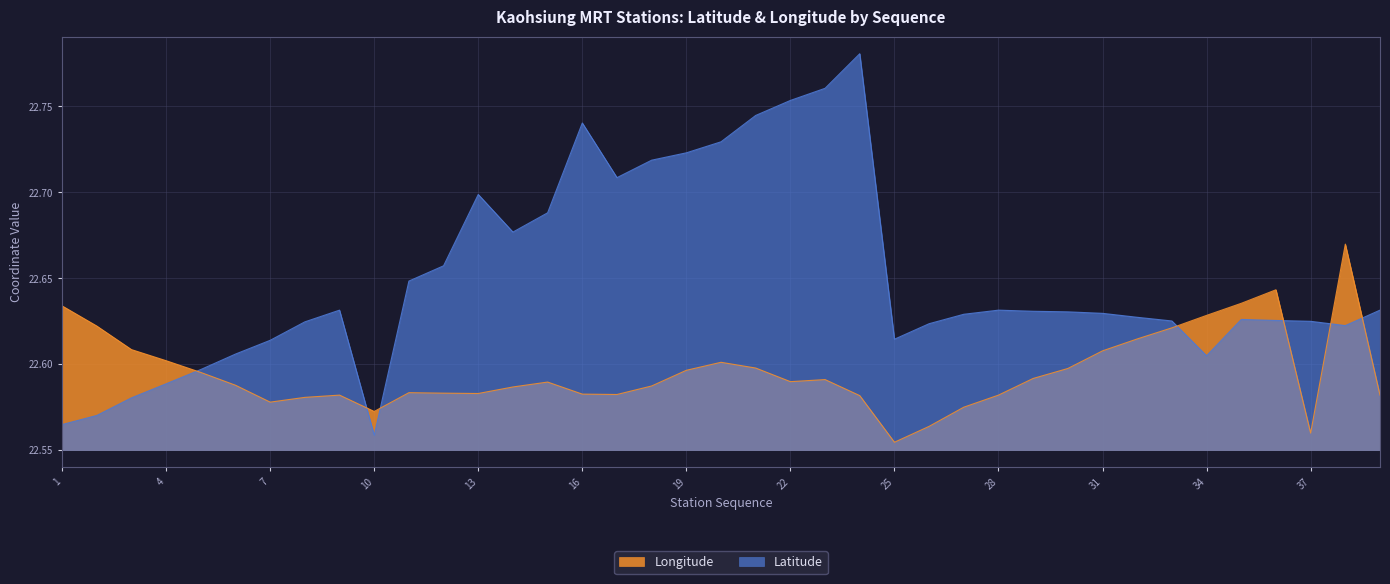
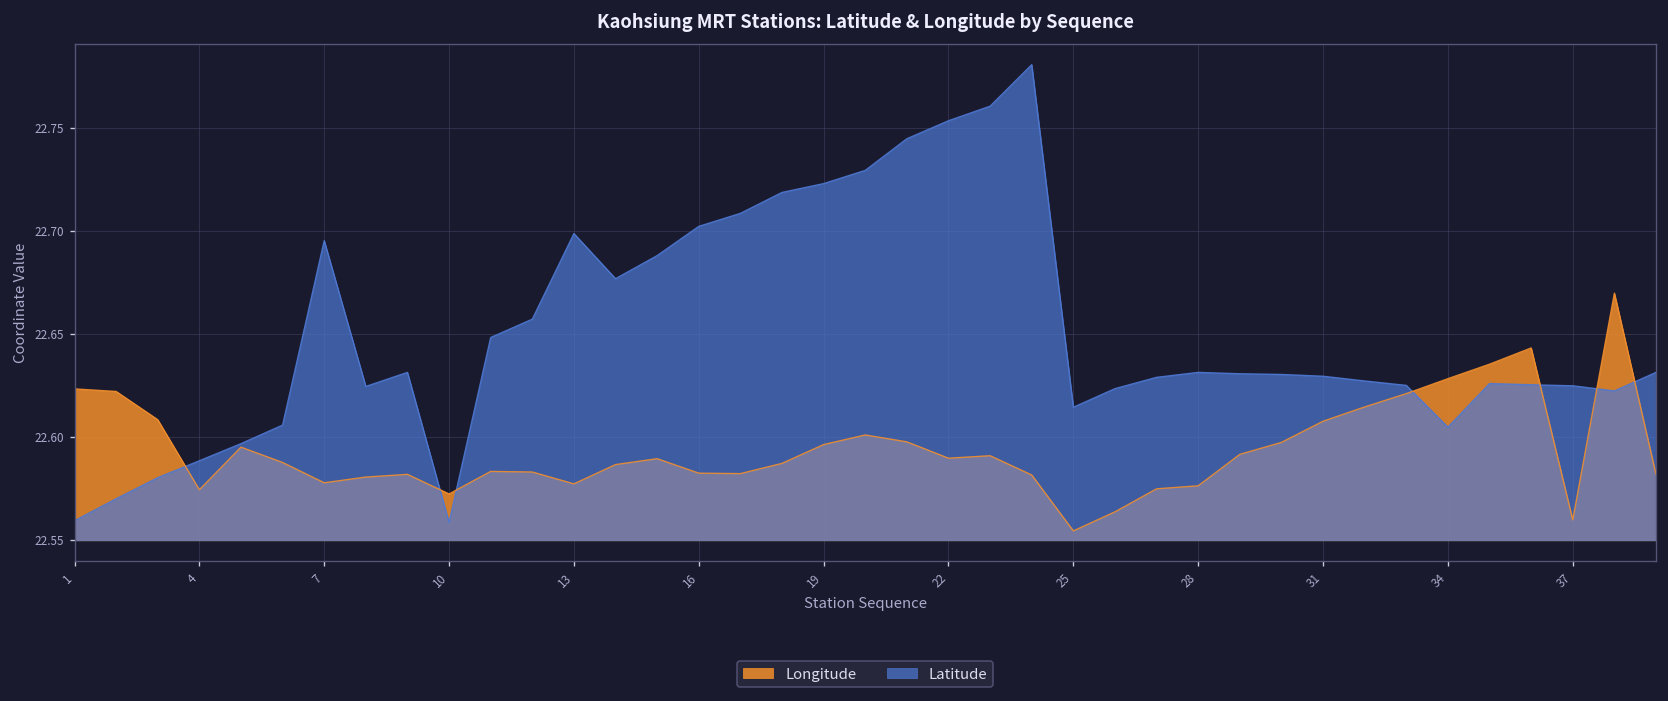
Latitude, 1: 22.565 -> 22.559
Longitude, 1: 22.634 -> 22.623
Longitude, 4: 22.602 -> 22.574
Latitude, 7: 22.614 -> 22.695
Longitude, 13: 22.583 -> 22.577
Latitude, 16: 22.740 -> 22.702
Longitude, 28: 22.582 -> 22.576
